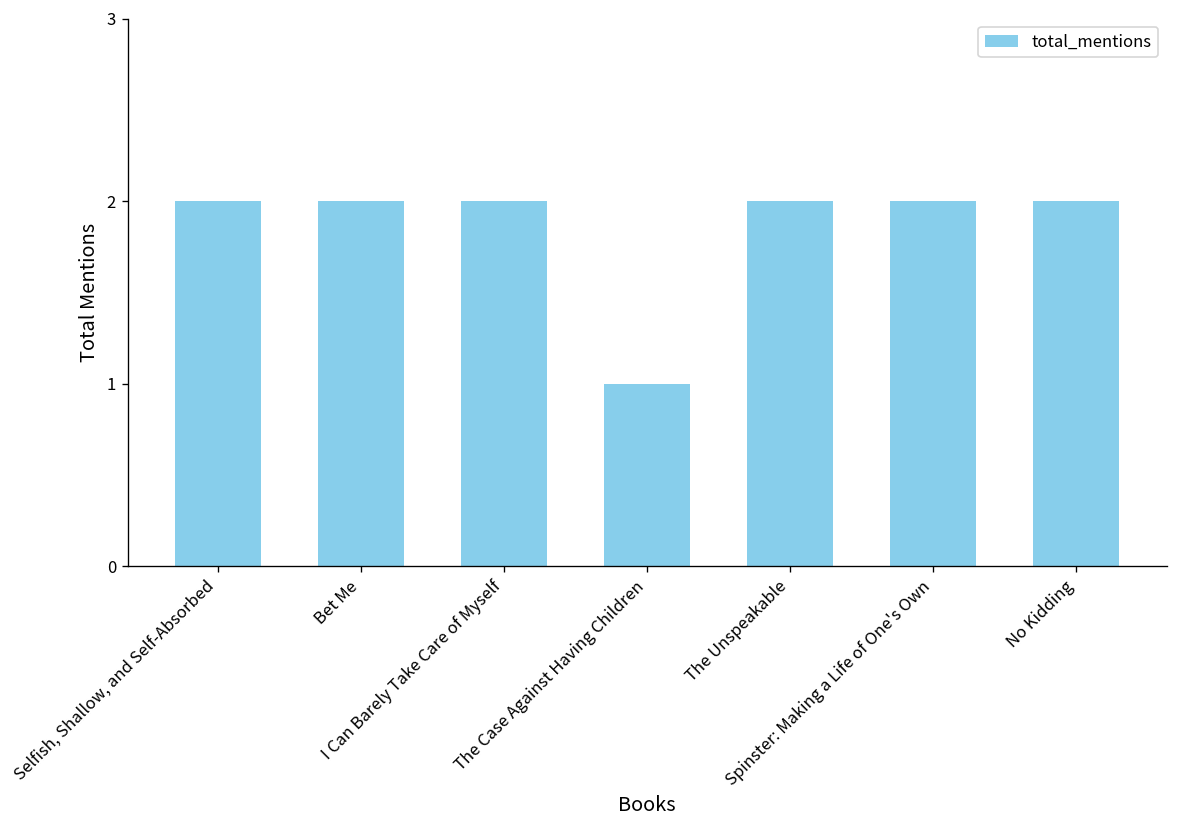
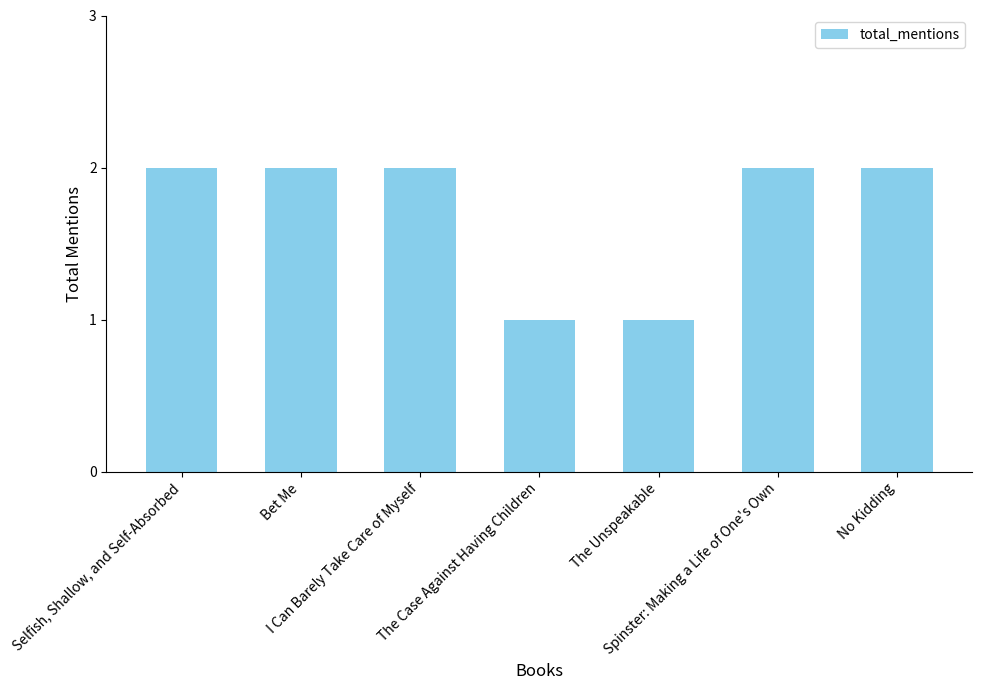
The Unspeakable: 2 -> 1
